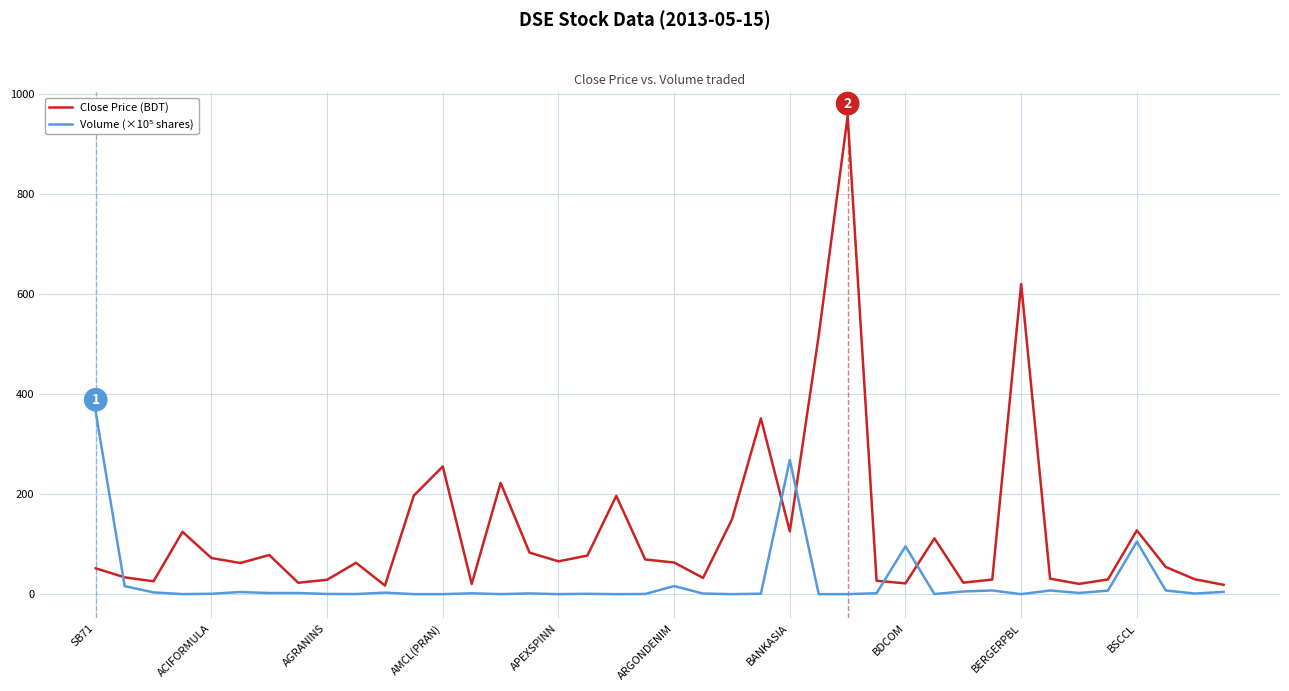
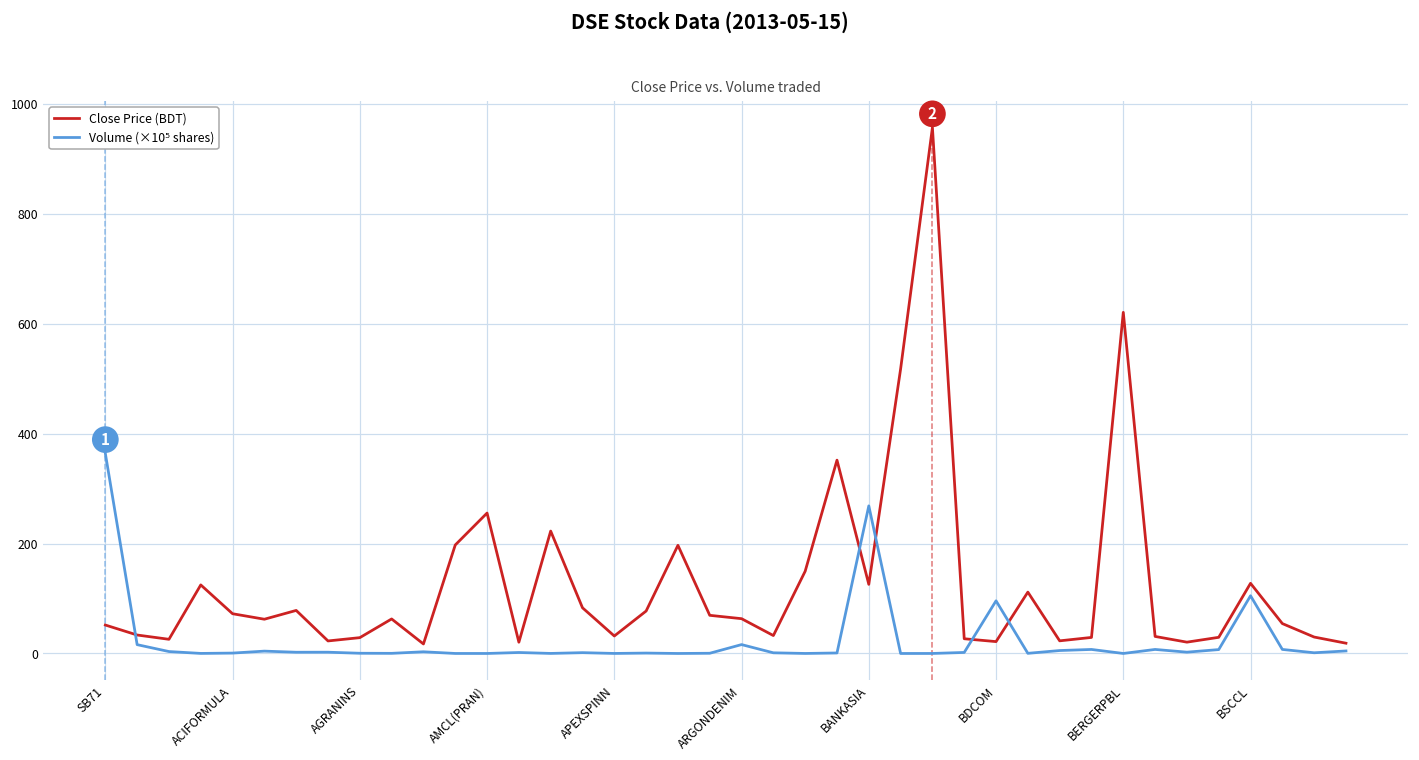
Close Price (BDT), APEXSPINN: 70 -> 30
